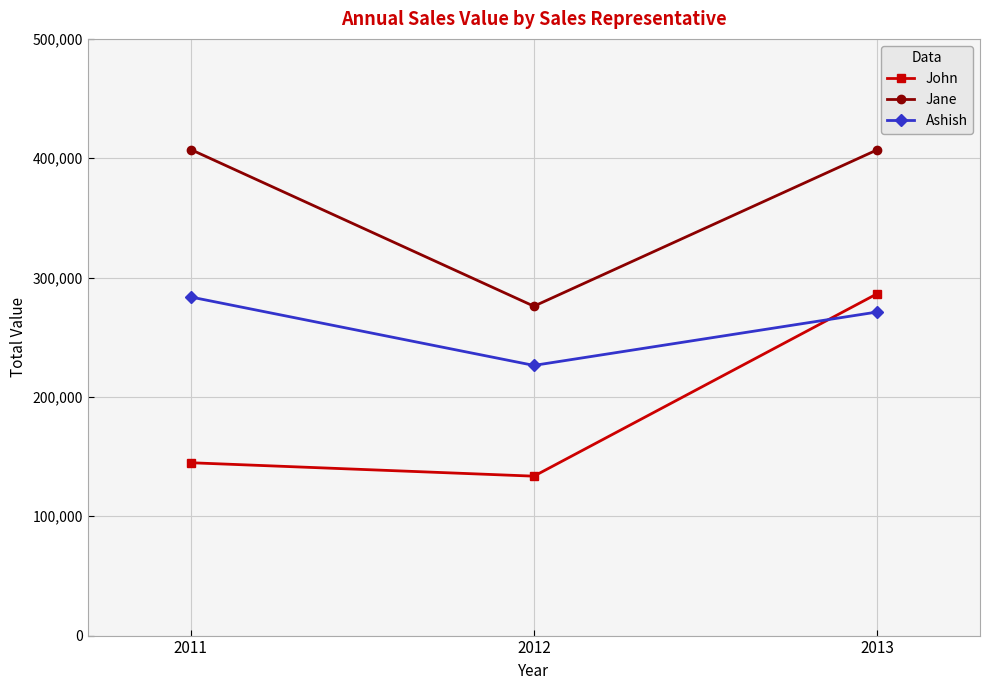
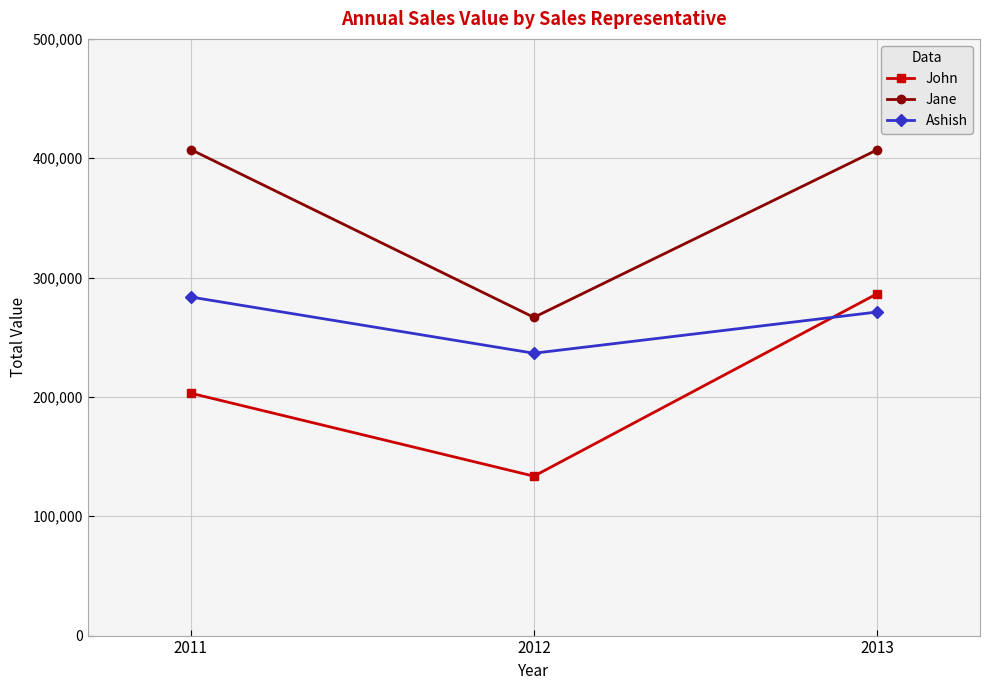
John, 2011: 145,000 -> 203,000
Jane, 2012: 276,000 -> 267,000
Ashish, 2012: 226,000 -> 237,000
